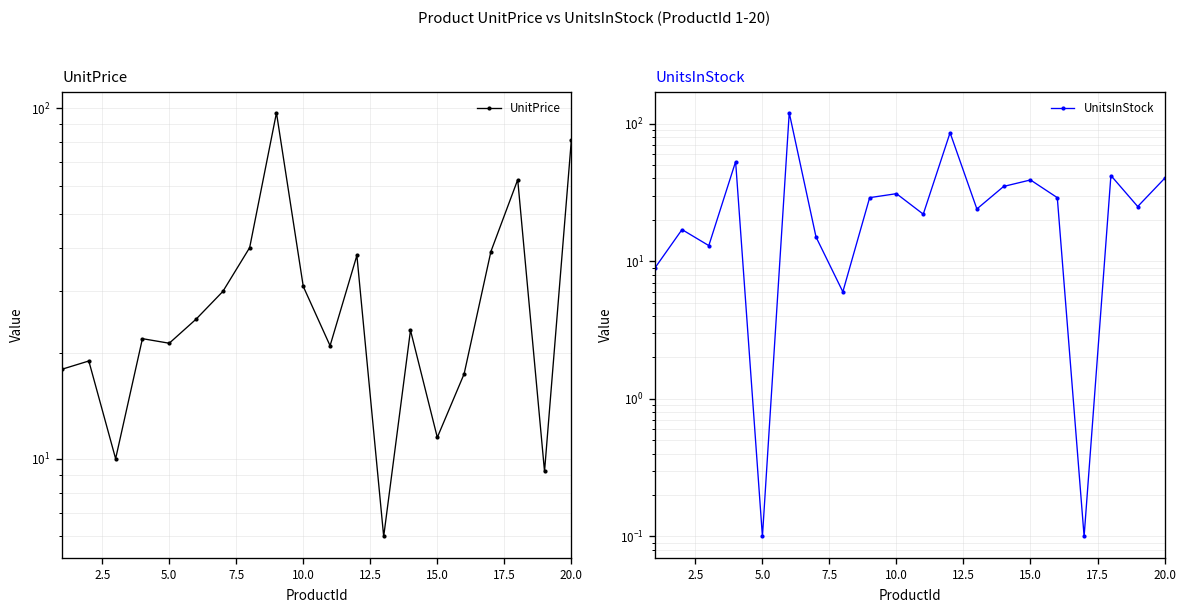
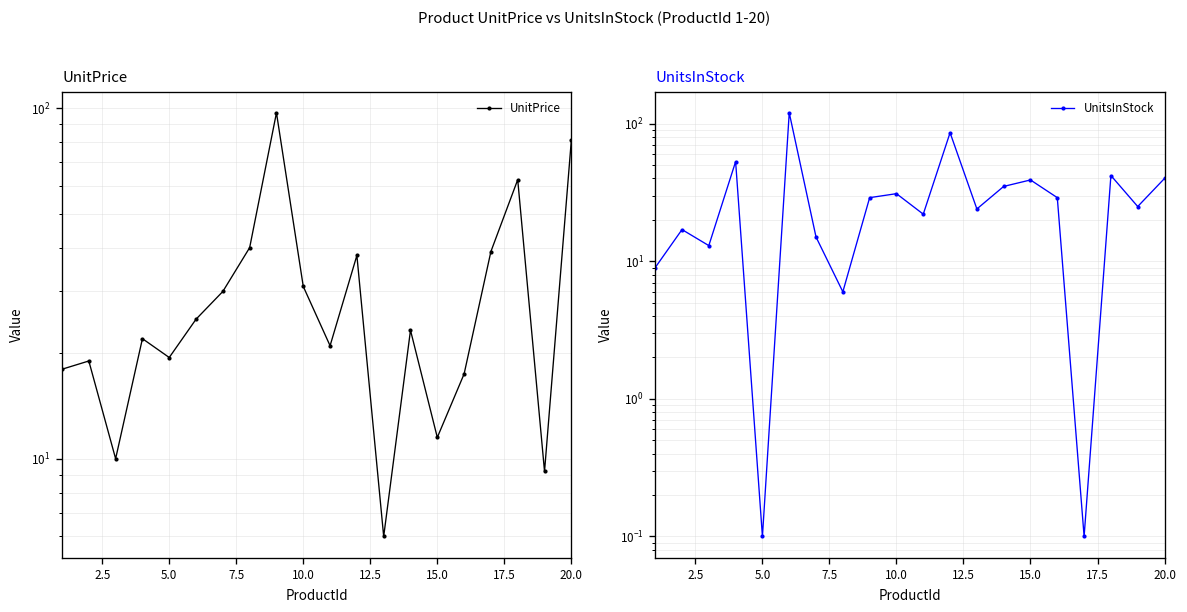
UnitPrice, 5.0: 21 -> 19
